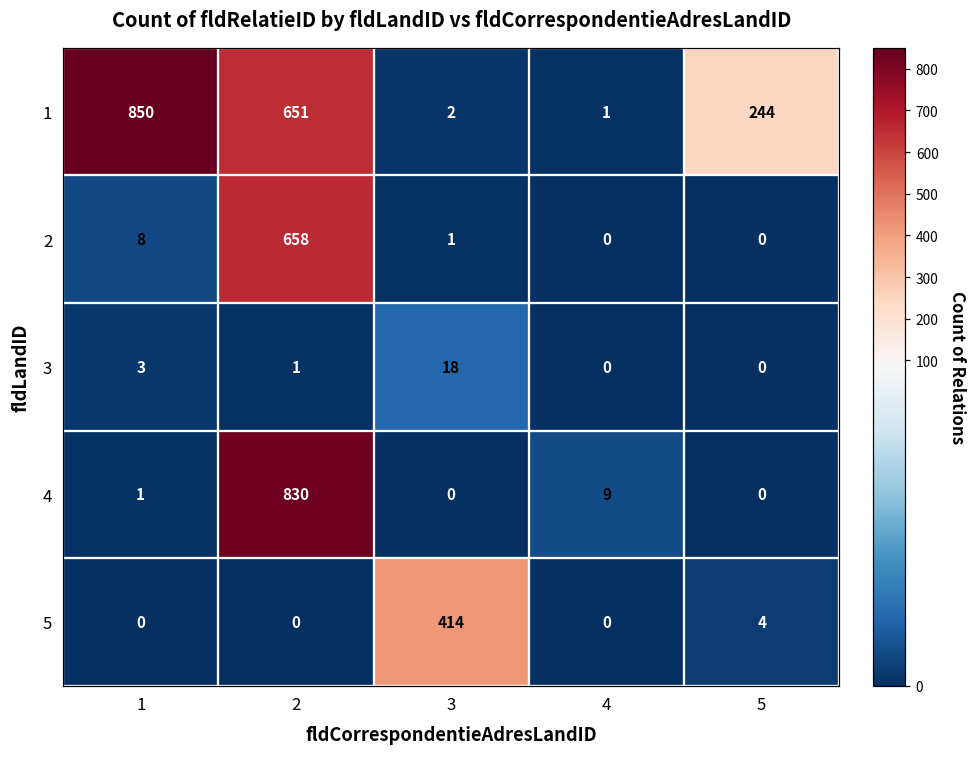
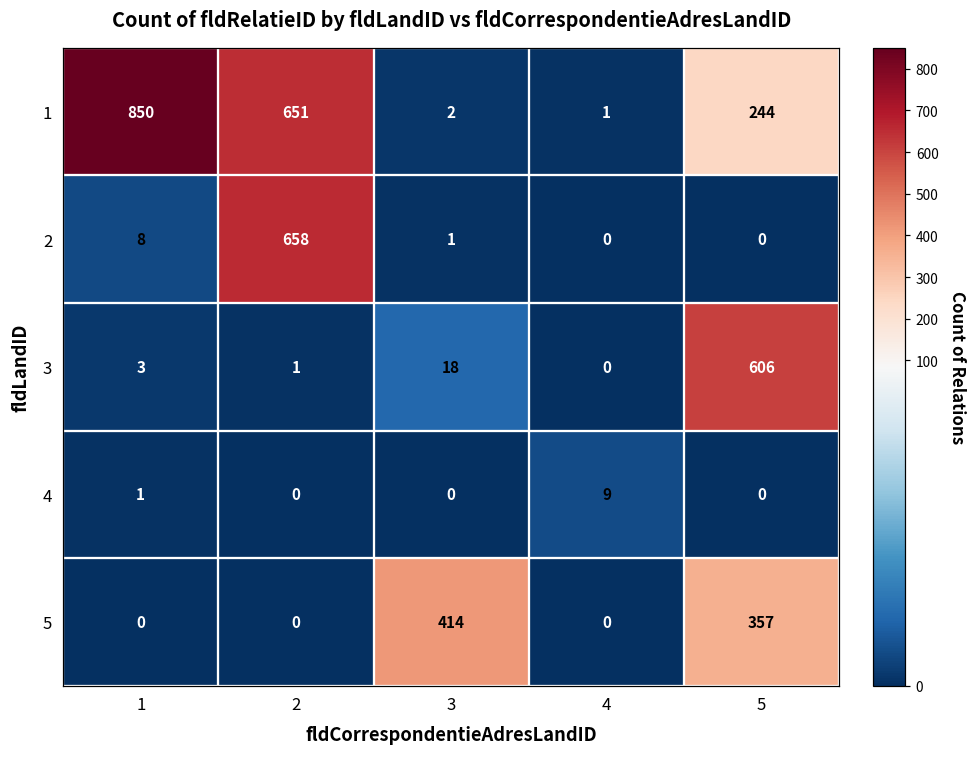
3, 5: 0 -> 606
4, 2: 830 -> 0
5, 5: 4 -> 357
